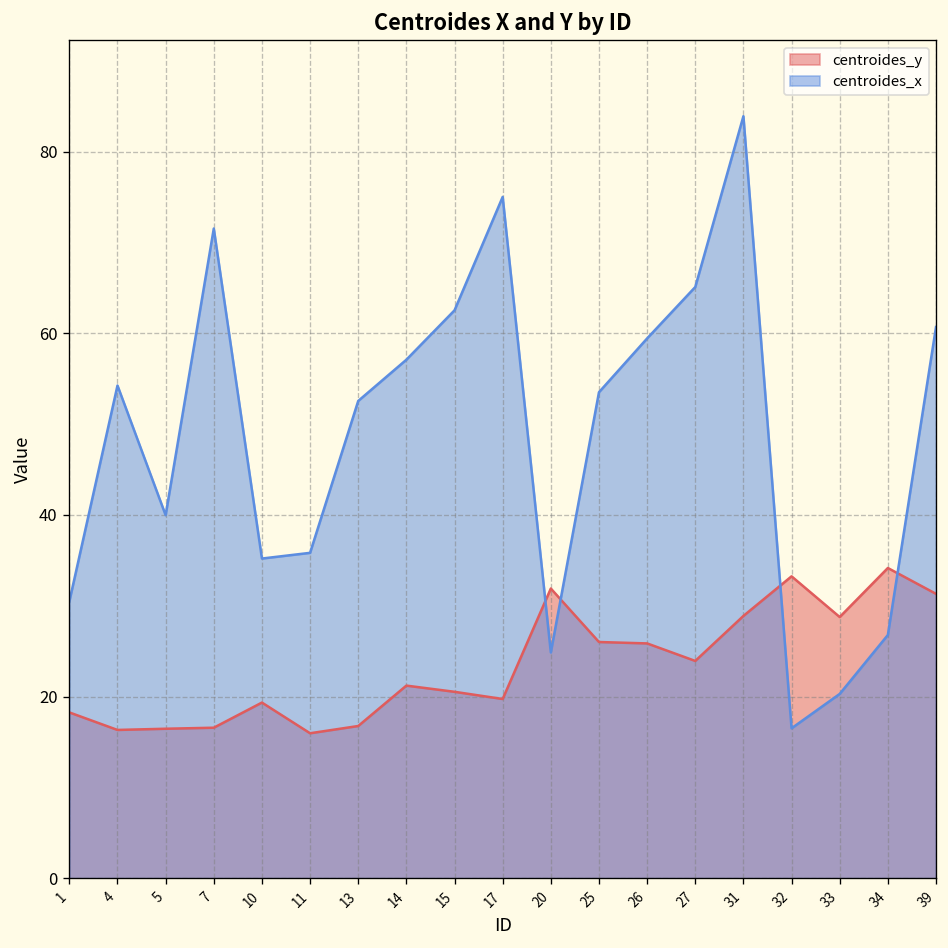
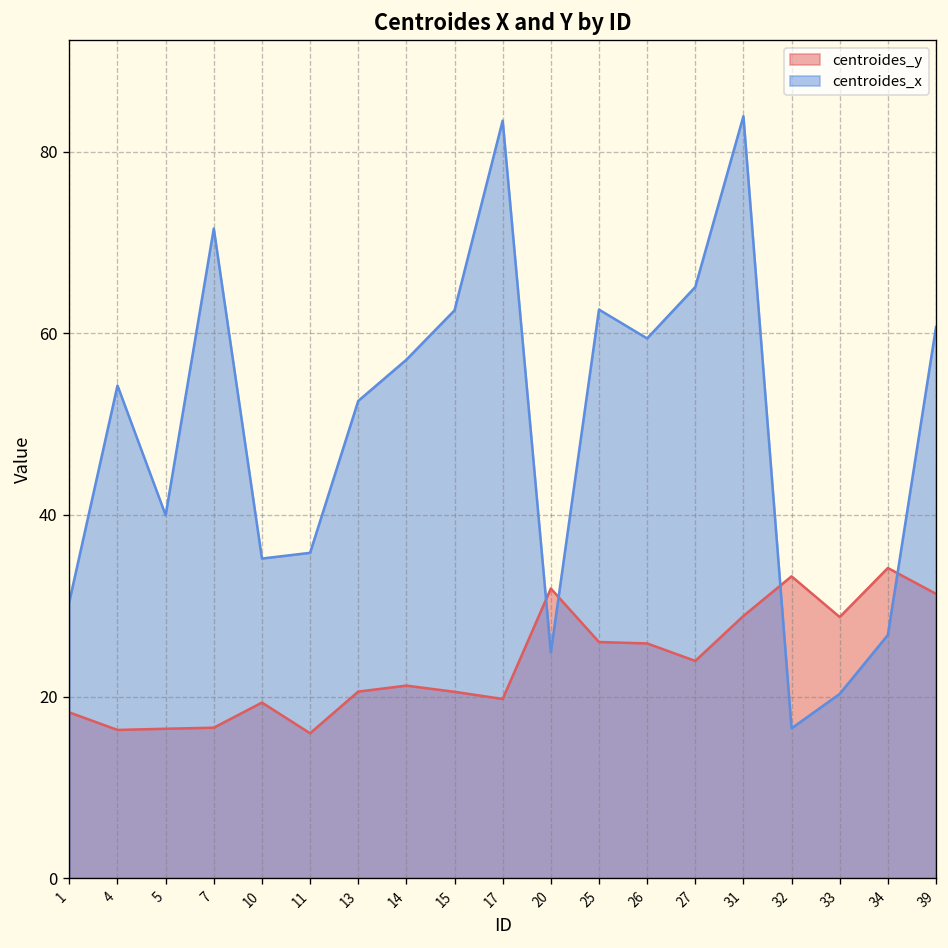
centroides_y, 13: 17 -> 21
centroides_x, 17: 75 -> 83
centroides_x, 25: 54 -> 63
